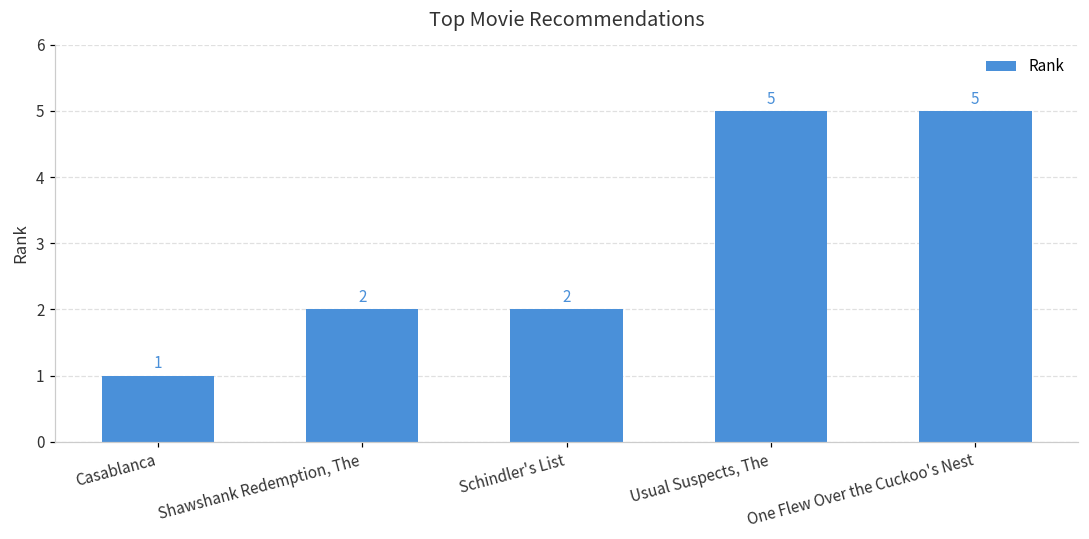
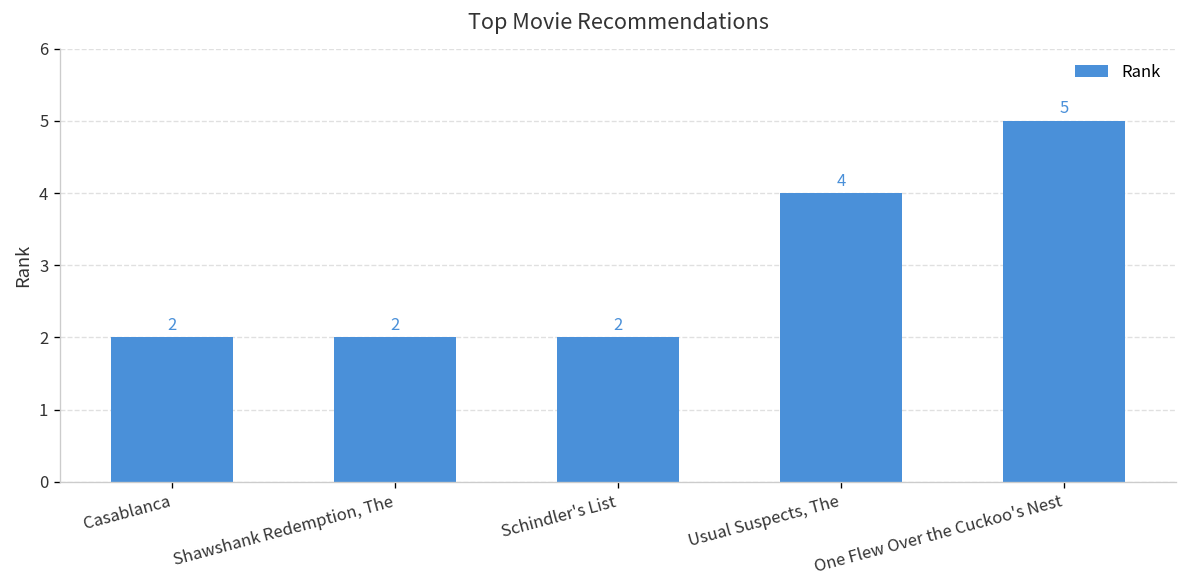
Casablanca: 1 -> 2
Usual Suspects, The: 5 -> 4
